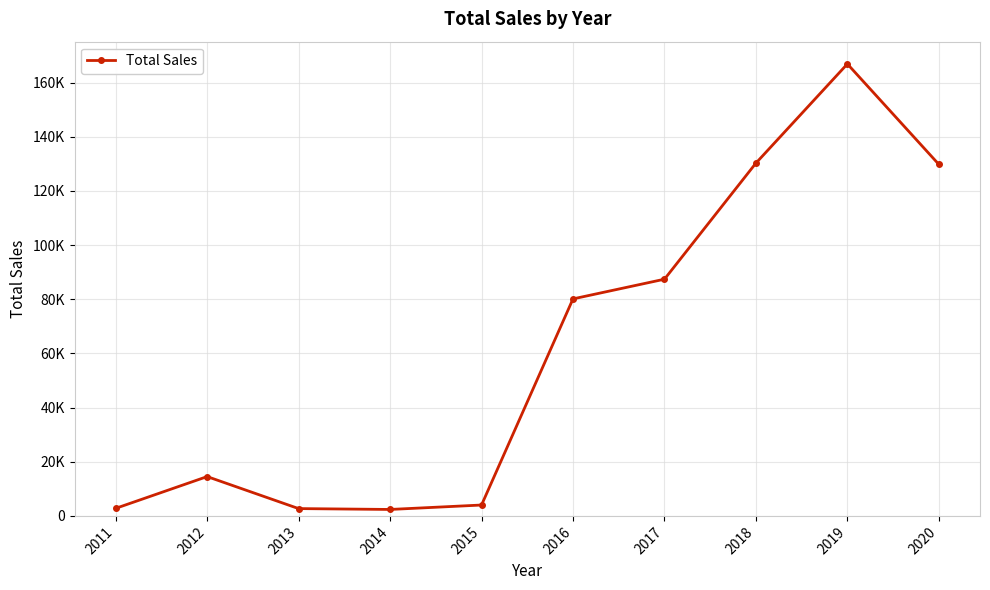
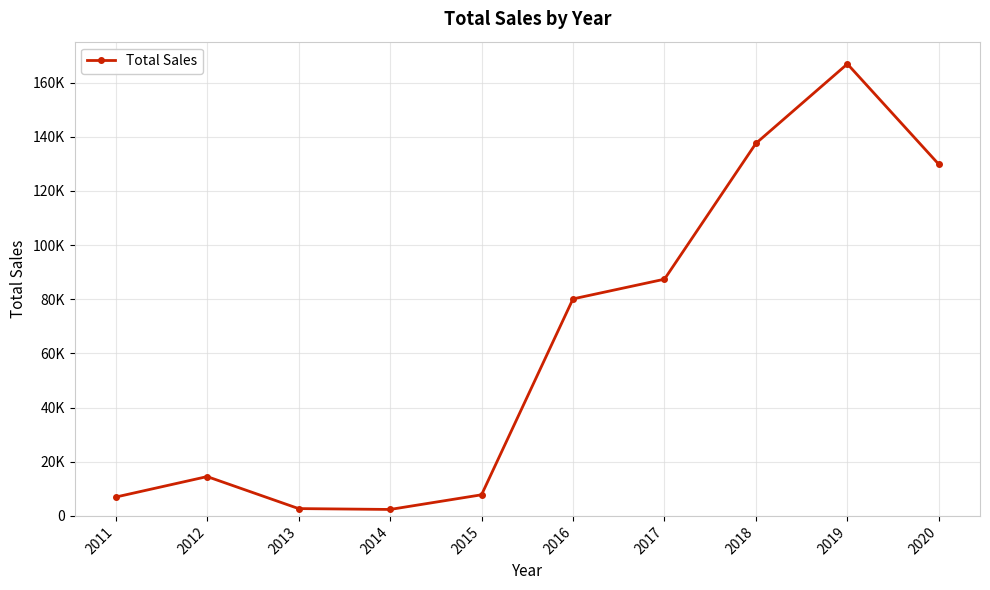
2011: 3000 -> 7000
2015: 4000 -> 8000
2018: 130000 -> 138000
